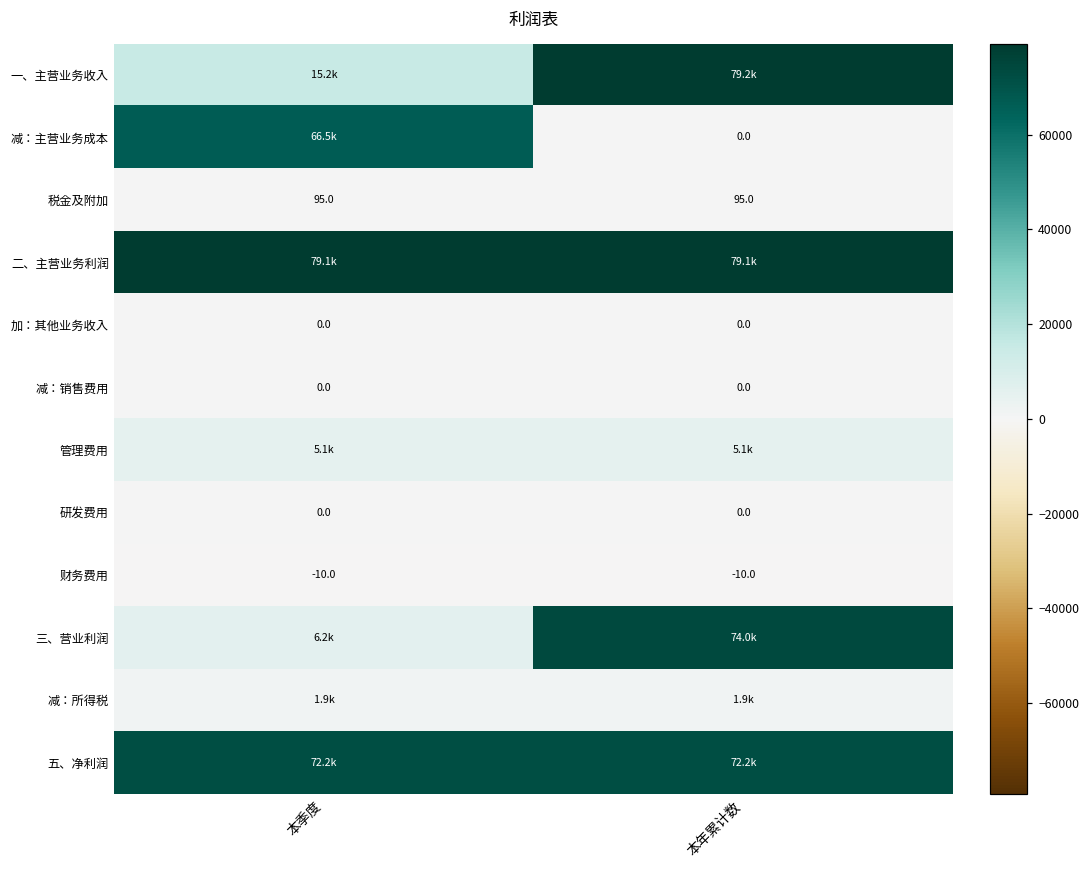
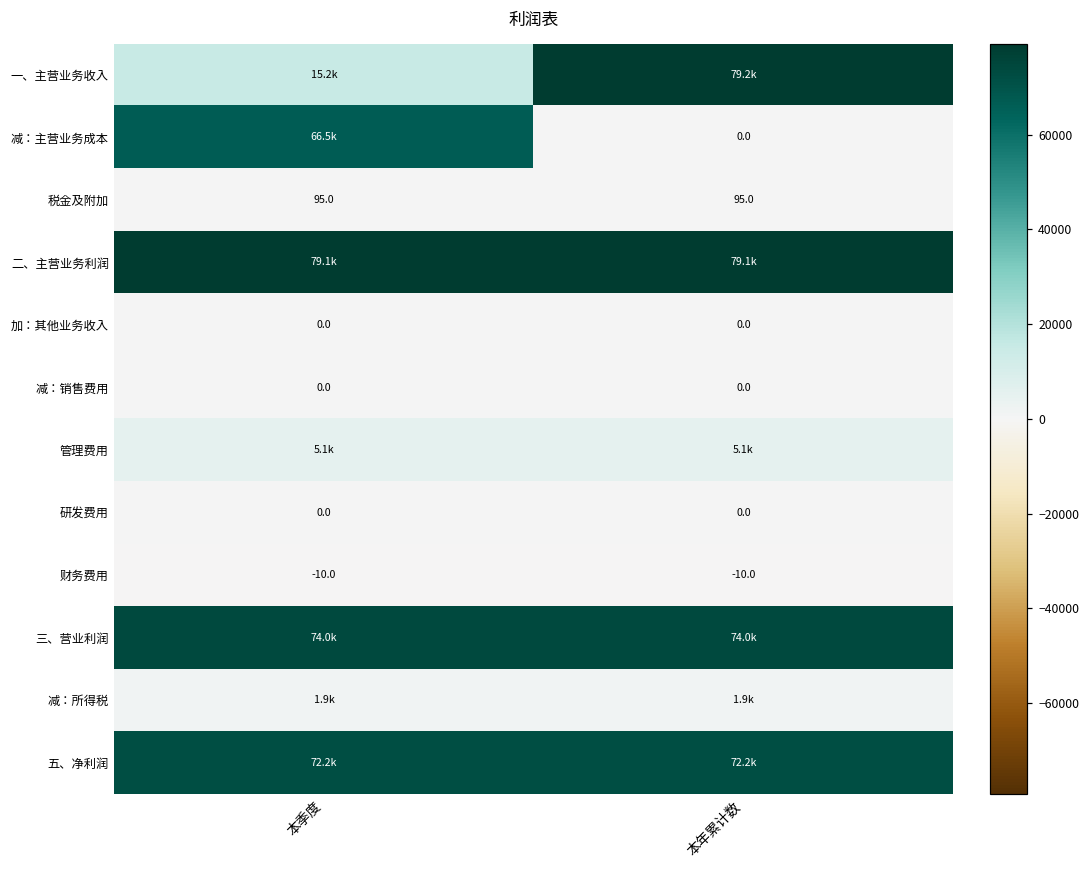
三、营业利润, 本季度: 6.2k -> 74.0k
